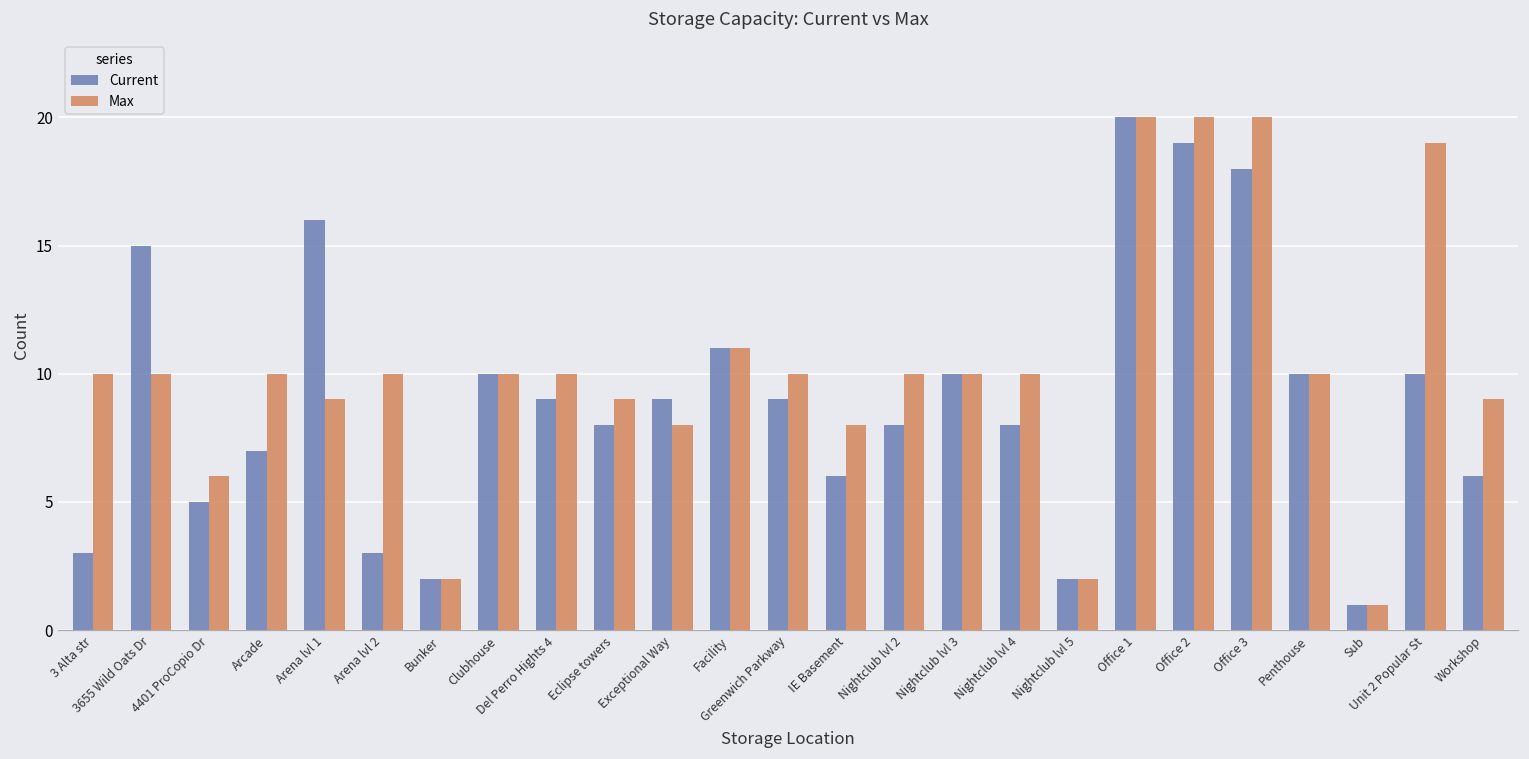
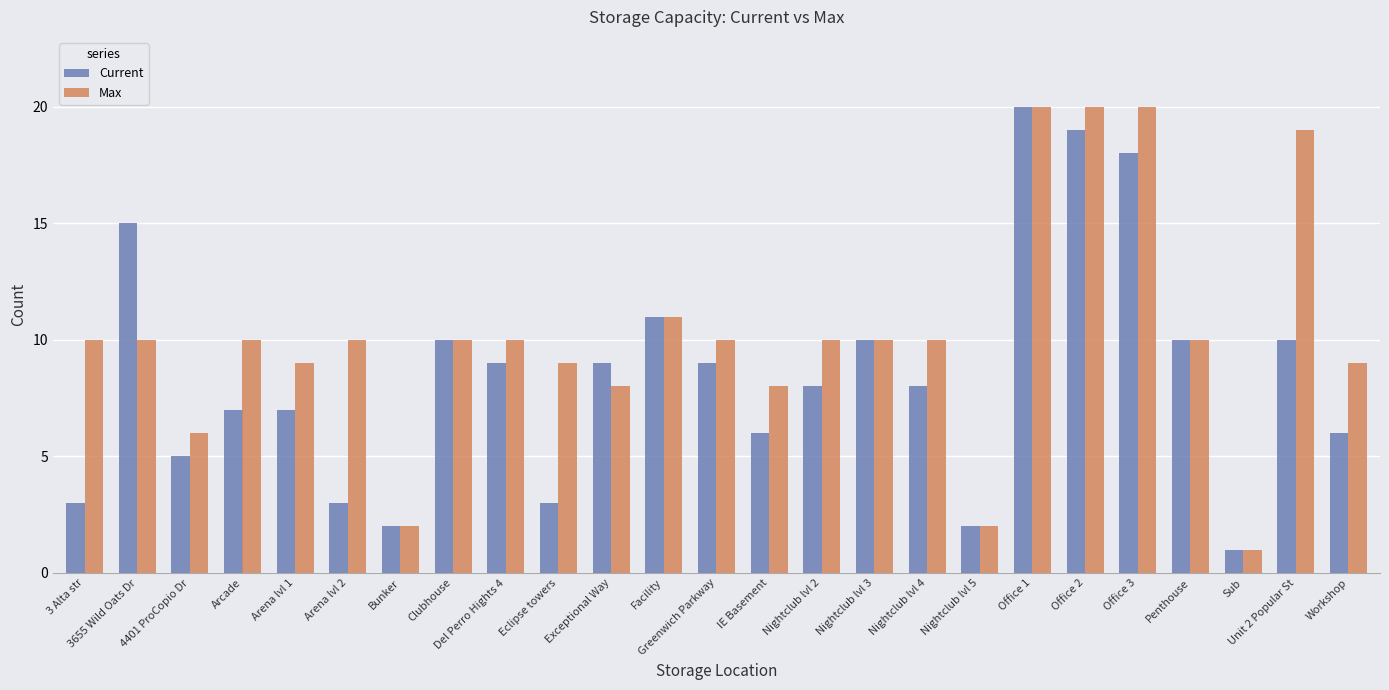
Current, Arena lvl 1: 16 -> 7
Current, Eclipse towers: 8 -> 3
